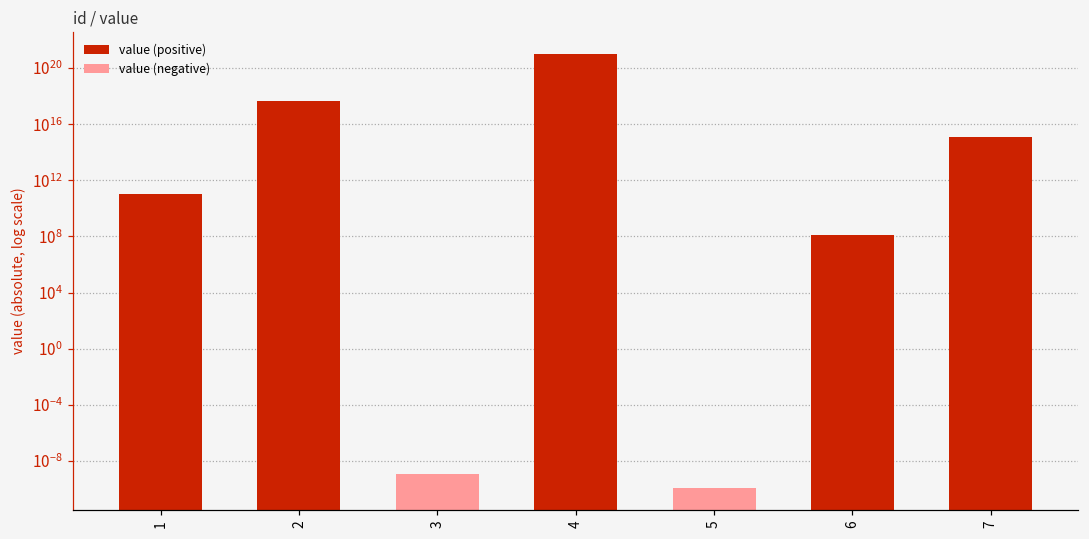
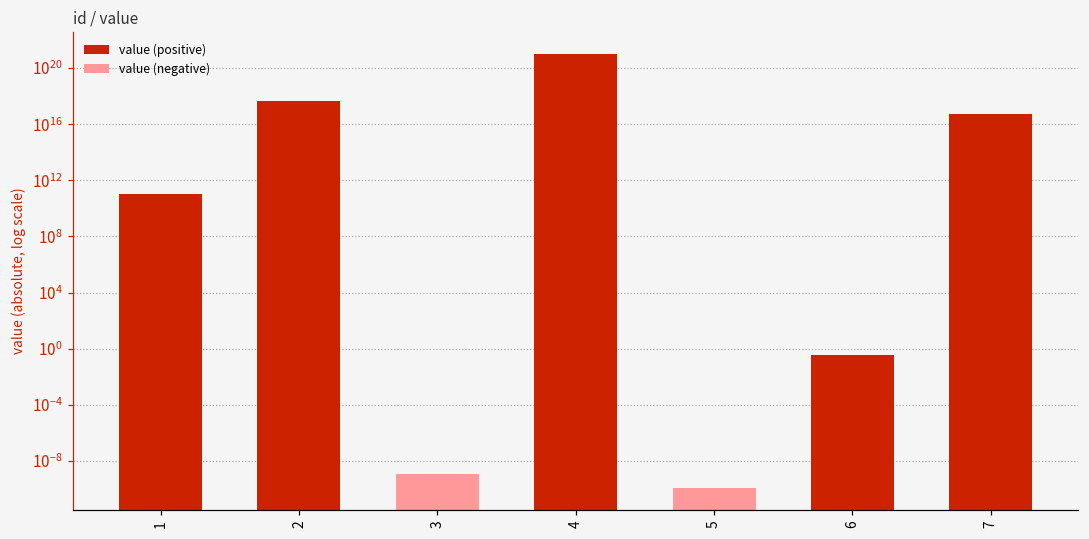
6: 100000000 -> 0.3
7: 1000000000000000 -> 50000000000000000
